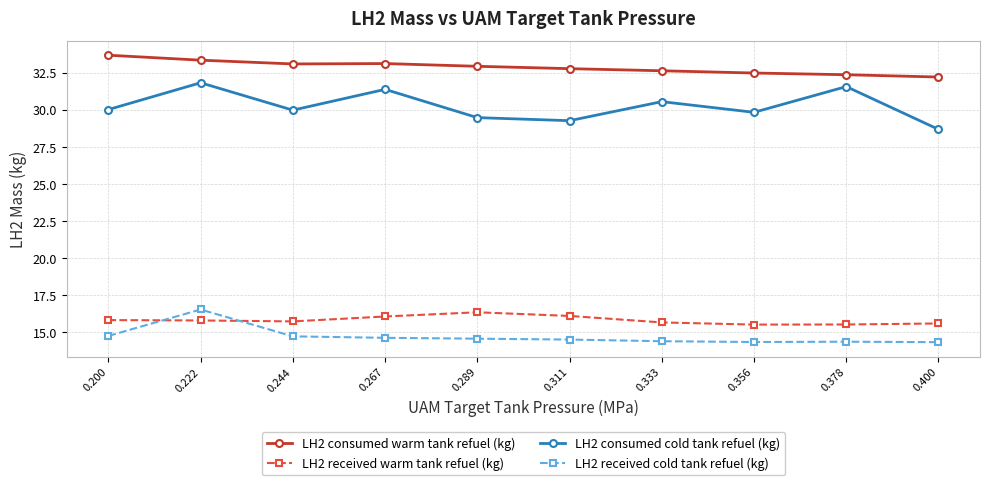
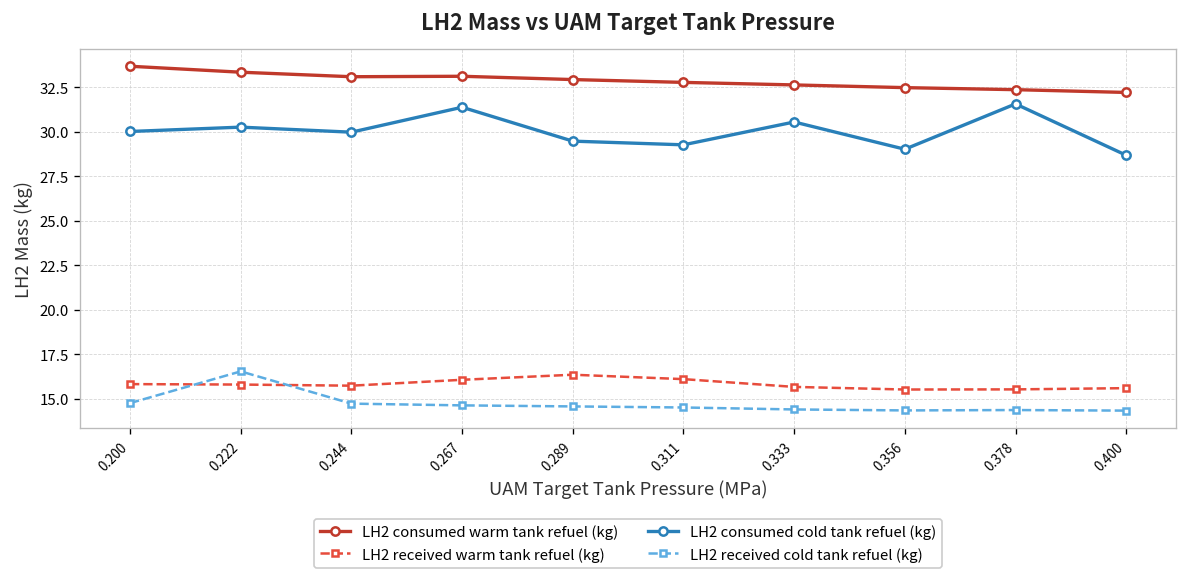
LH2 consumed cold tank refuel (kg), 0.222: 31.8 -> 30.3
LH2 consumed cold tank refuel (kg), 0.356: 29.8 -> 29.0
